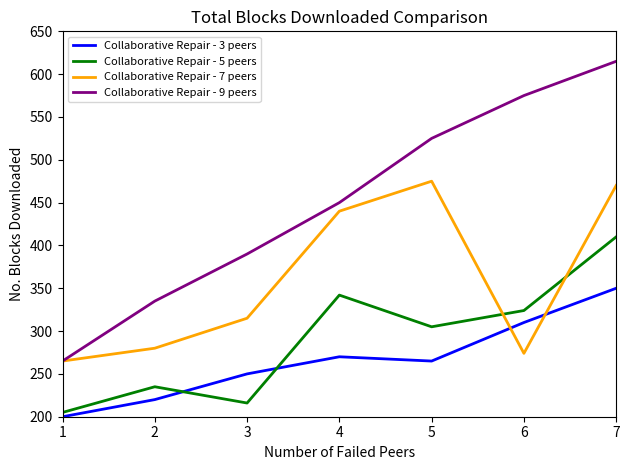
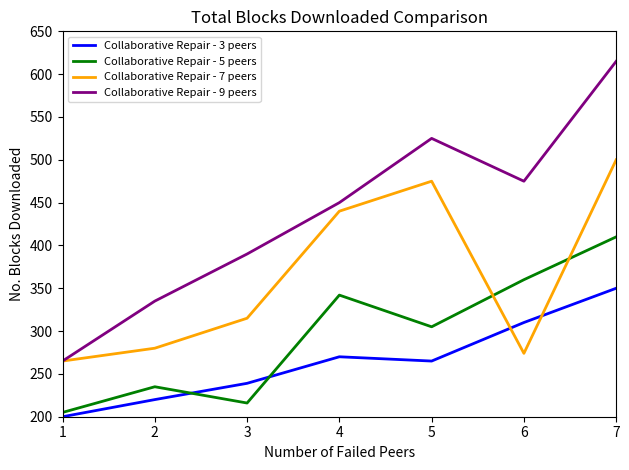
Collaborative Repair - 3 peers, 3: 250 -> 240
Collaborative Repair - 5 peers, 6: 320 -> 360
Collaborative Repair - 9 peers, 6: 580 -> 480
Collaborative Repair - 7 peers, 7: 470 -> 500
